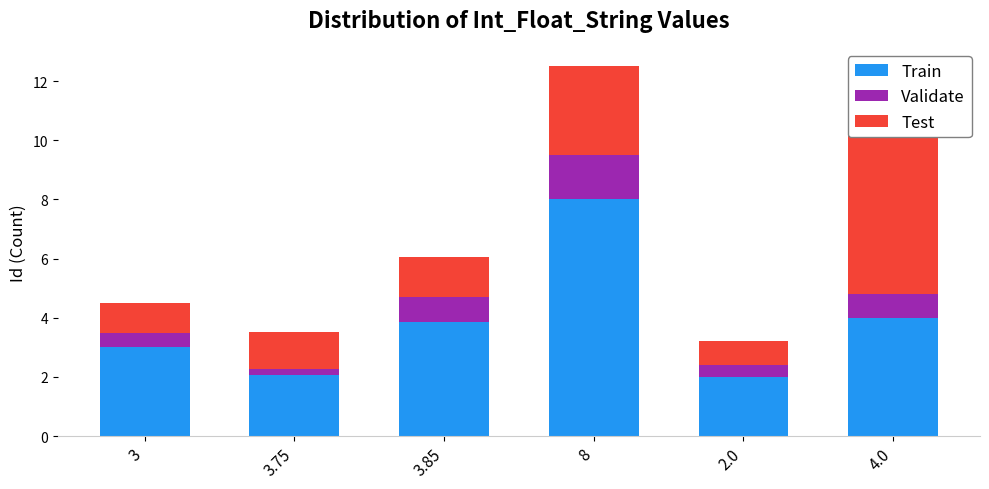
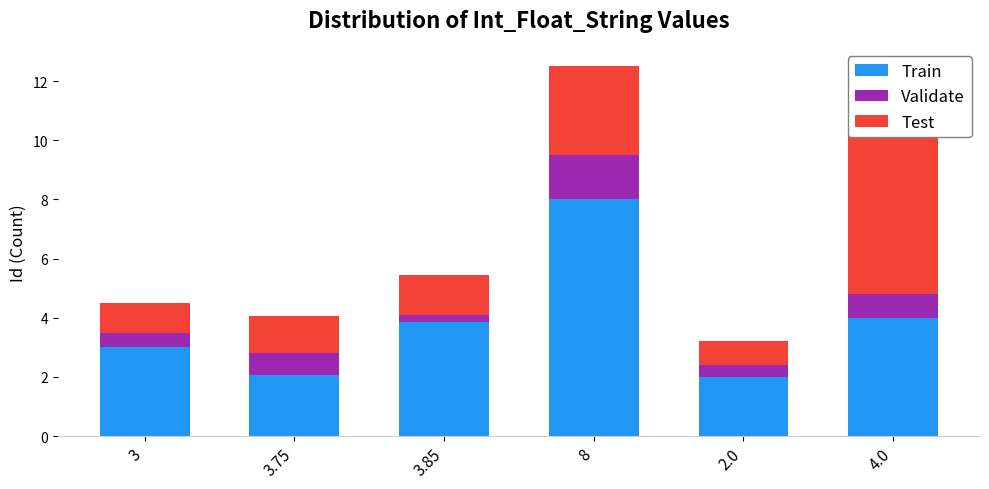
Validate, 3.75: 0.2 -> 0.8
Validate, 3.85: 0.9 -> 0.3
